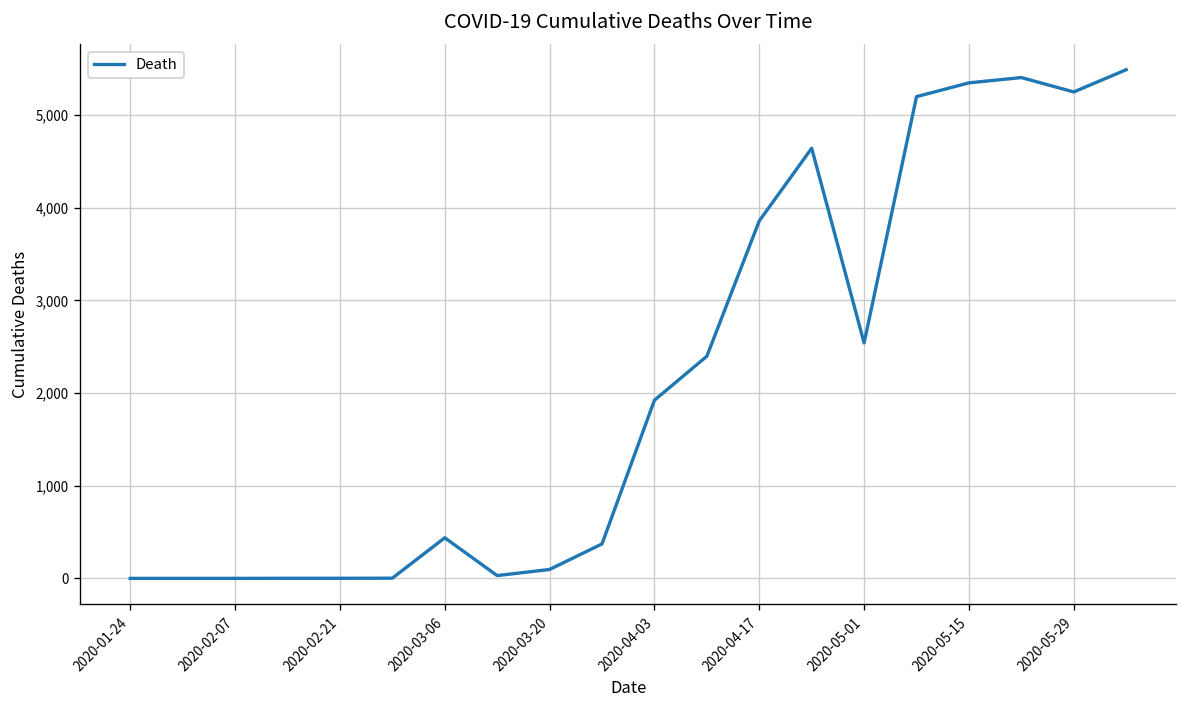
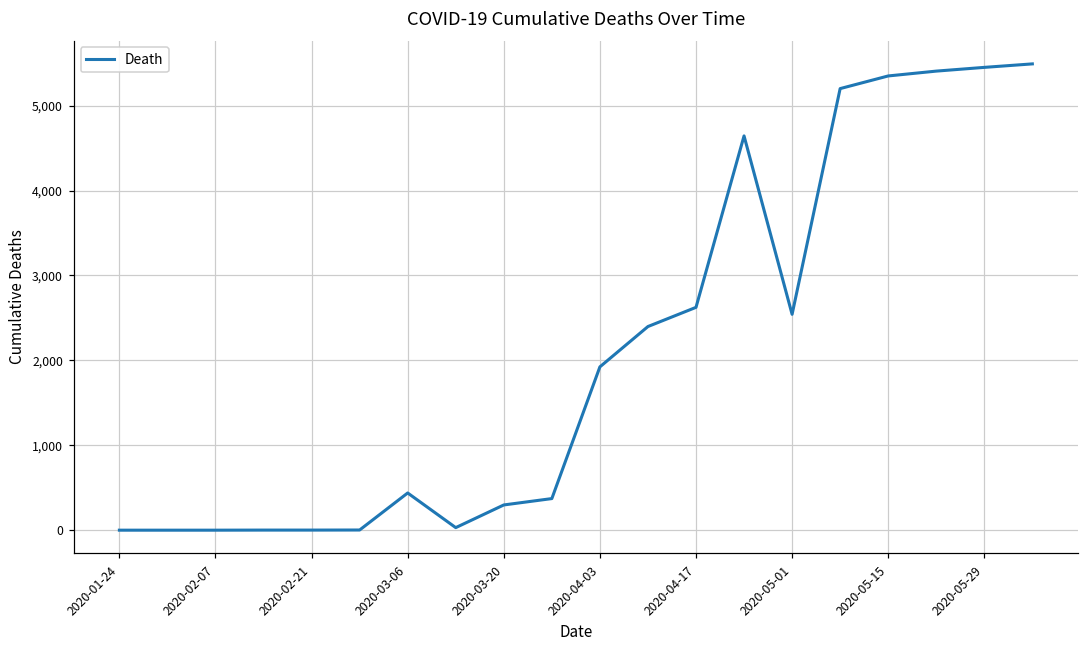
2020-03-20: 100 -> 300
2020-04-17: 3,900 -> 2,600
2020-05-29: 5,300 -> 5,500
